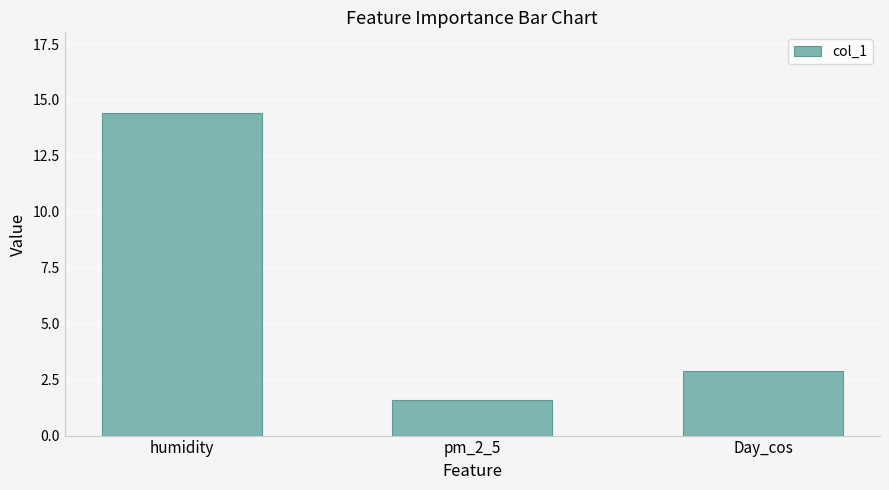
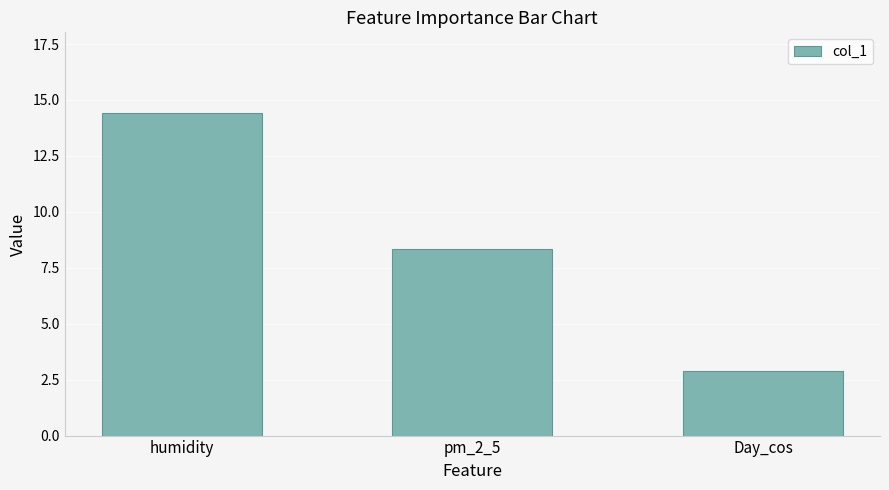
pm_2_5: 1.6 -> 8.3
